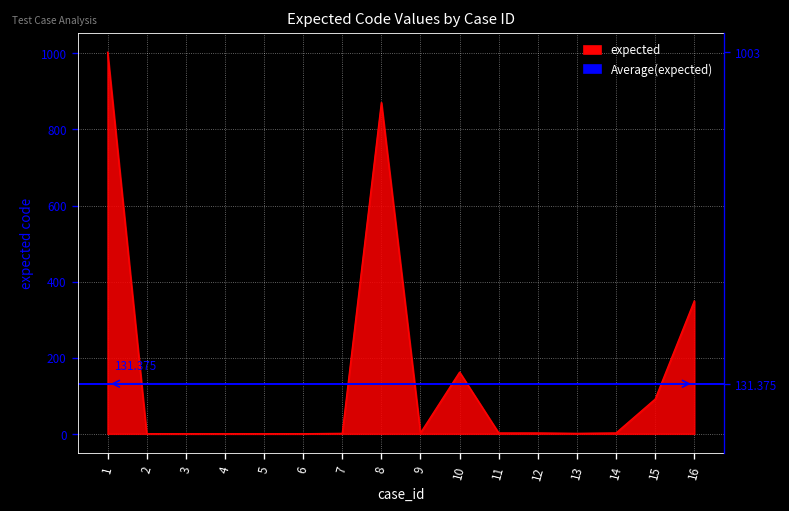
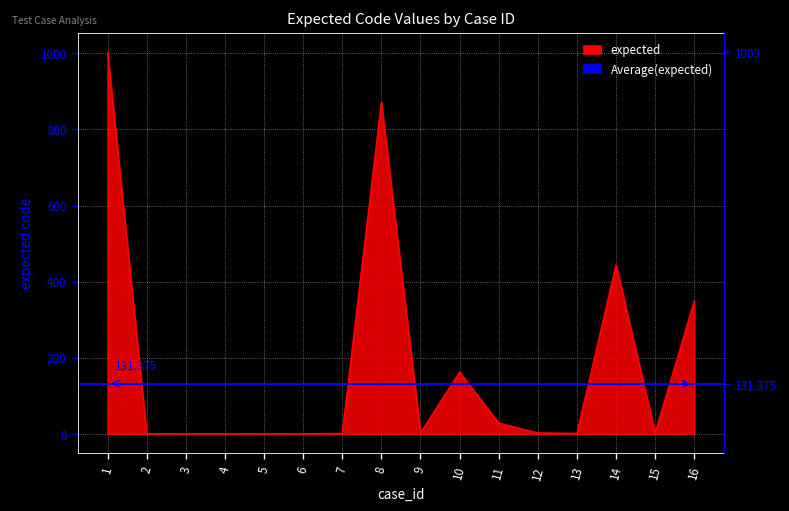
11: 0 -> 30
14: 0 -> 440
15: 90 -> 0
